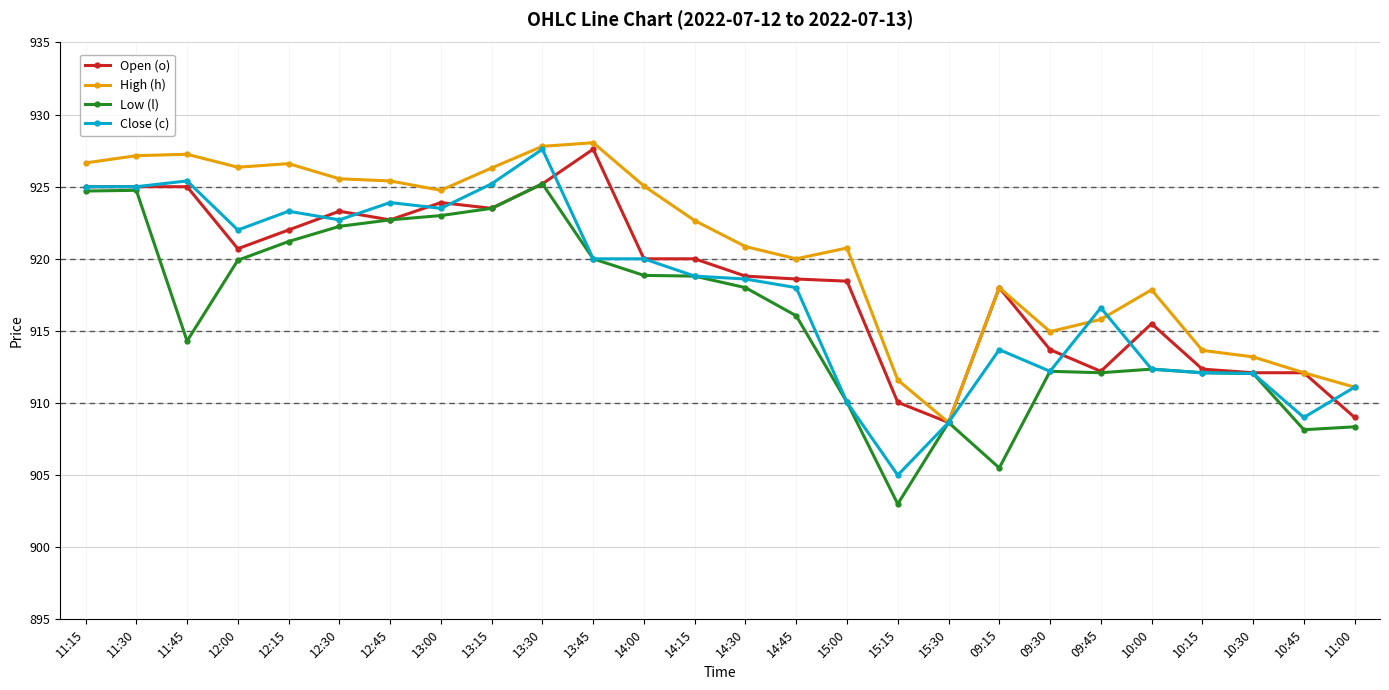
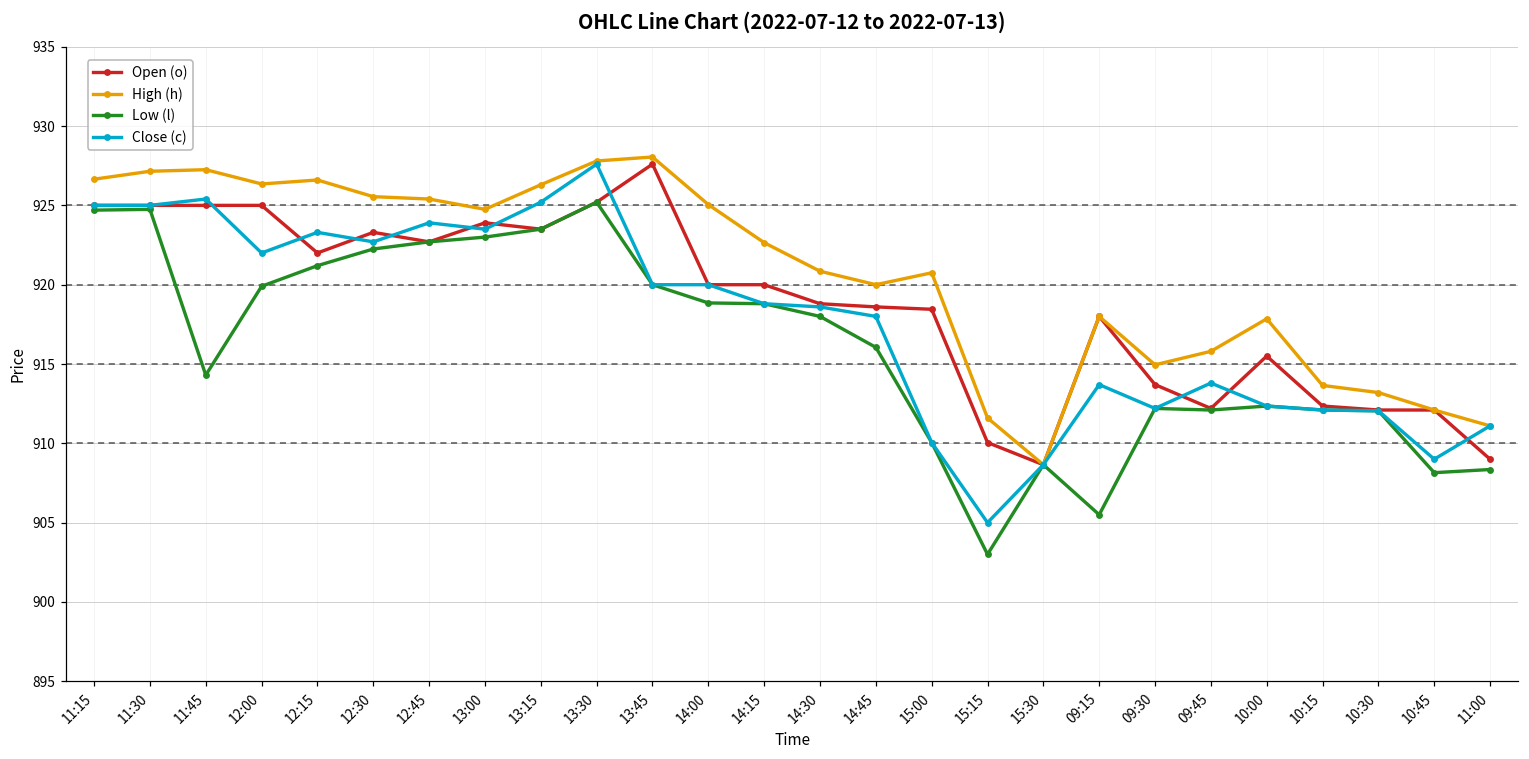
Open (o), 12:00: 920.7 -> 925.0
Close (c), 09:45: 916.6 -> 913.8
